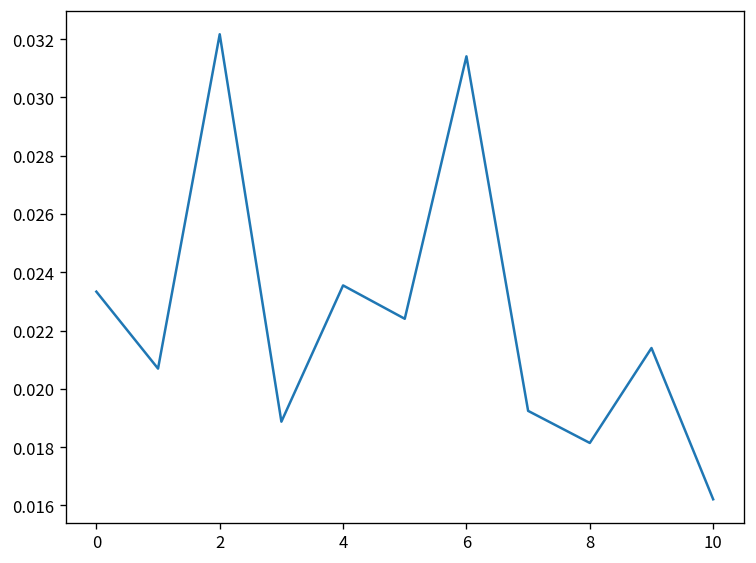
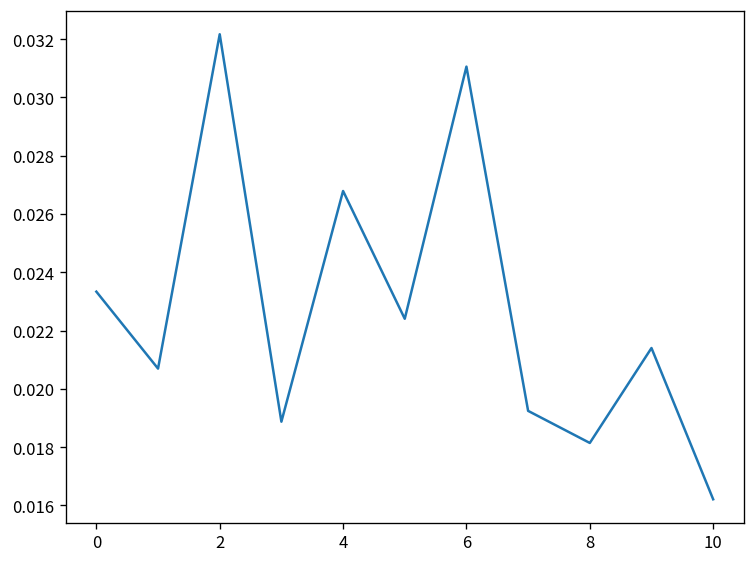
4: 0.0235 -> 0.0268
6: 0.0314 -> 0.0311
